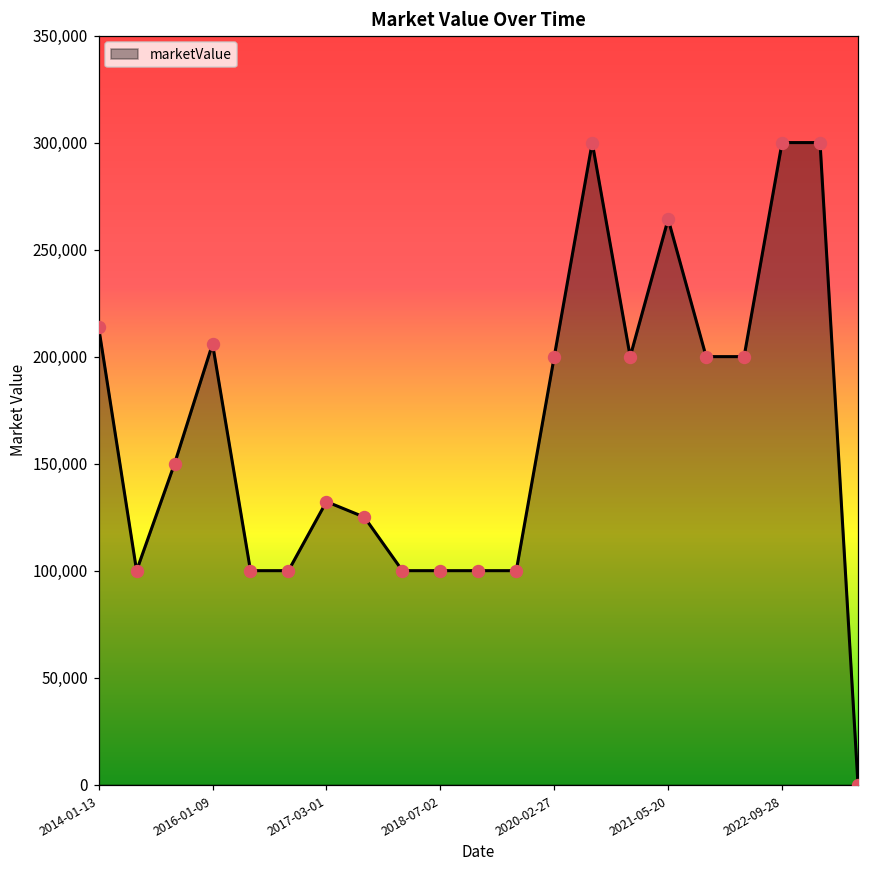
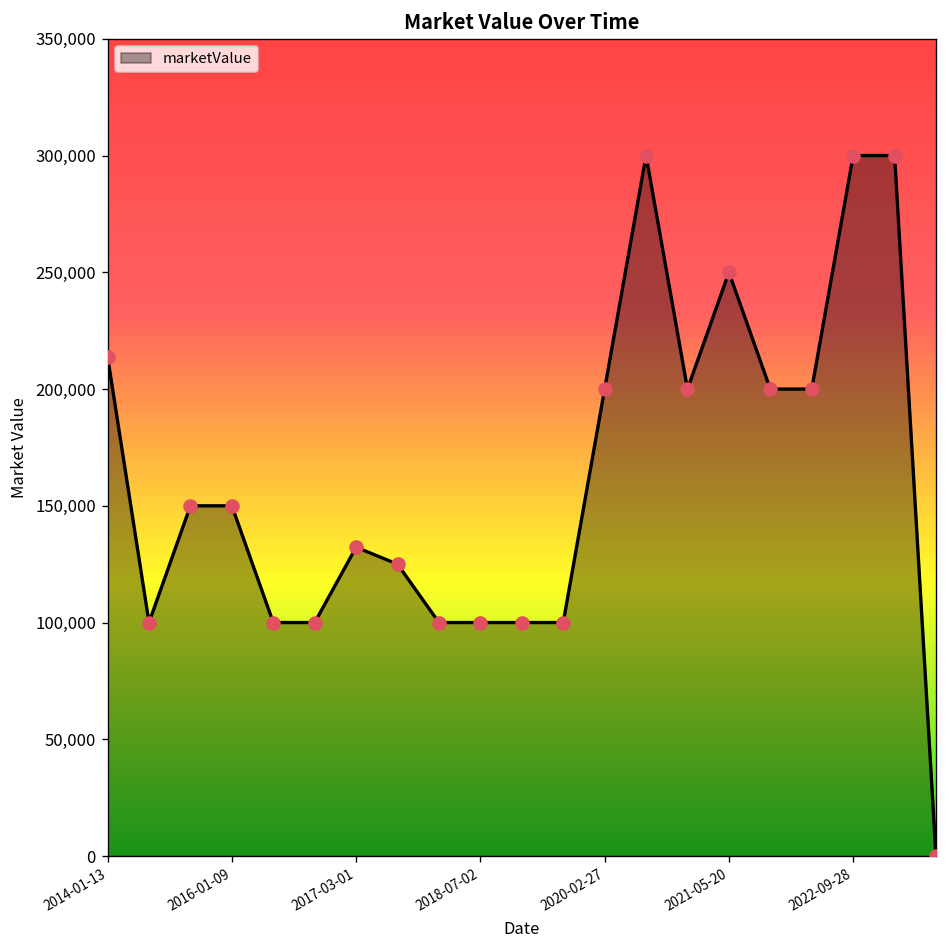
2016-01-09: 206,000 -> 150,000
2021-05-20: 264,000 -> 250,000
